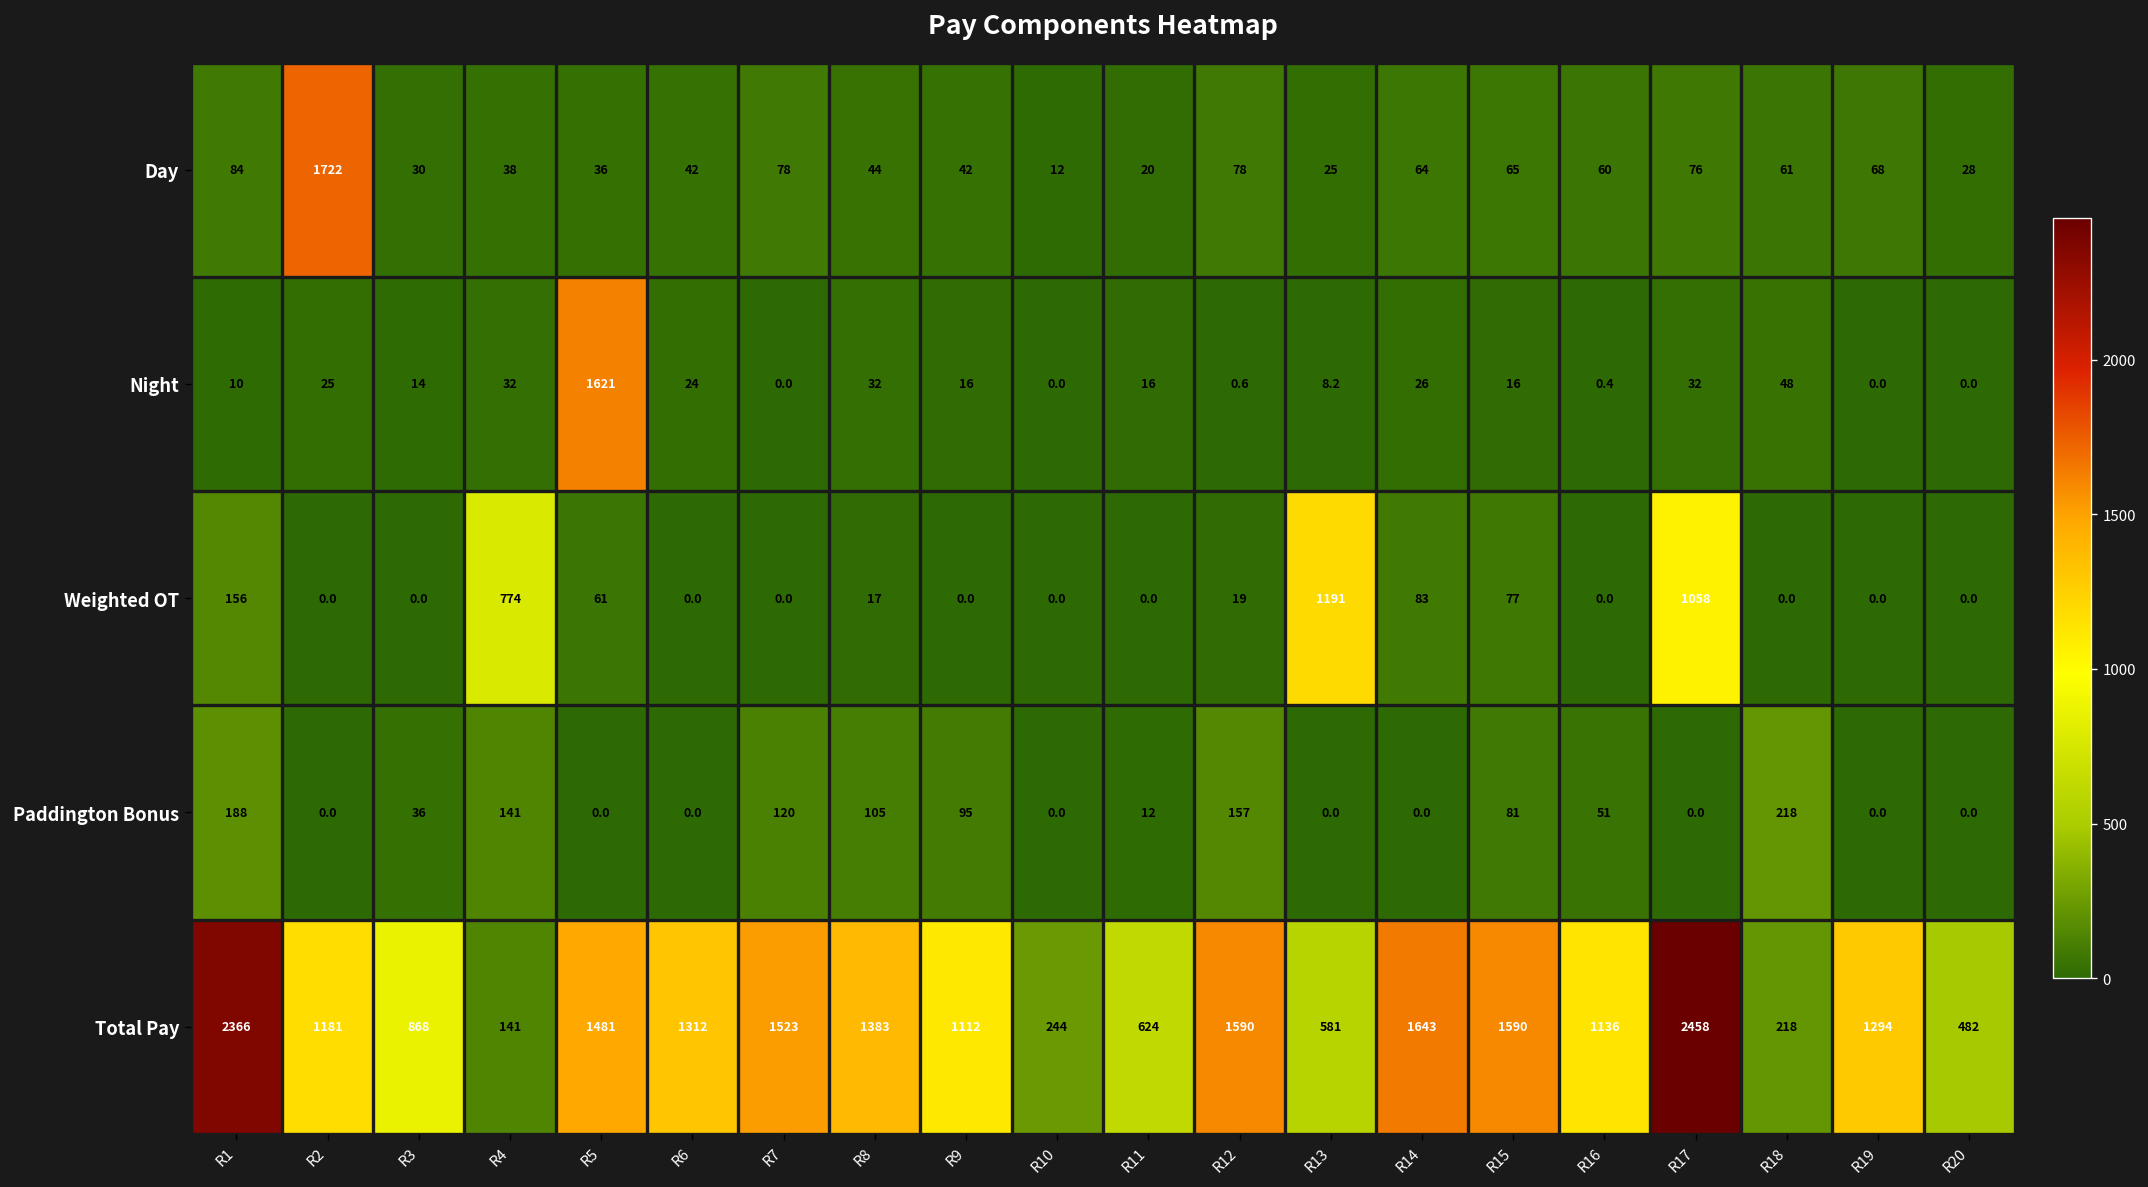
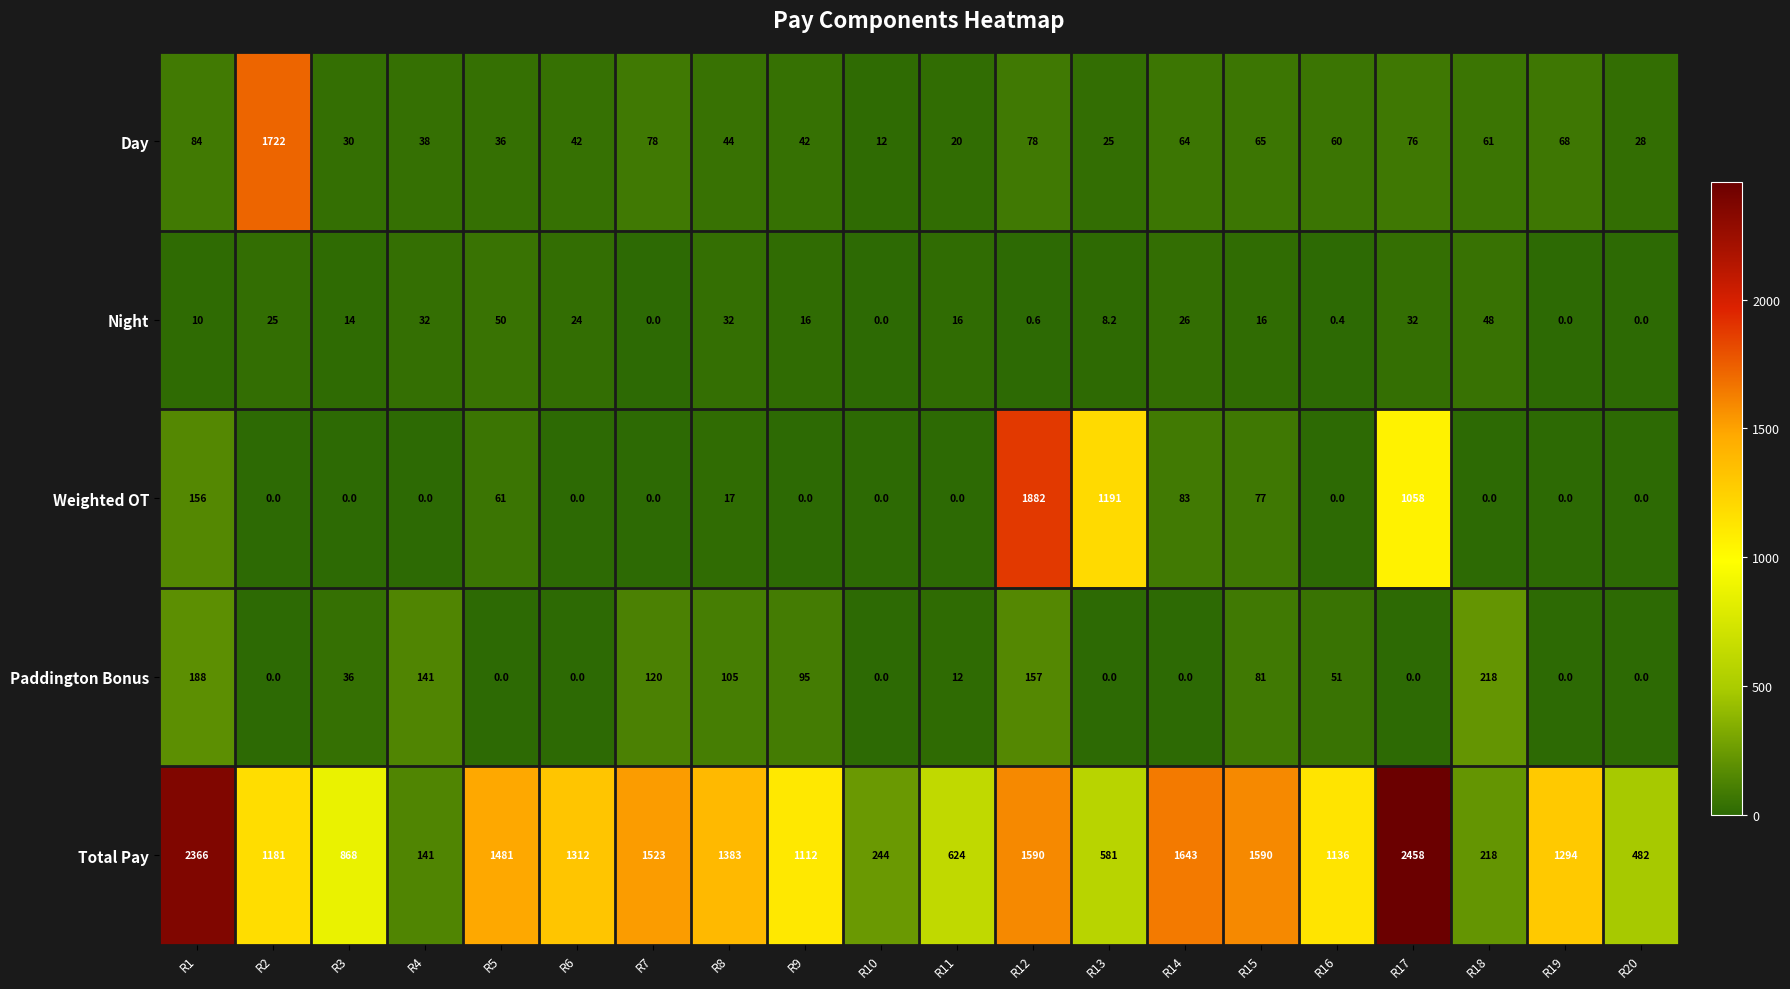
Night, R5: 1621 -> 50
Weighted OT, R4: 774 -> 0.0
Weighted OT, R12: 19 -> 1882
